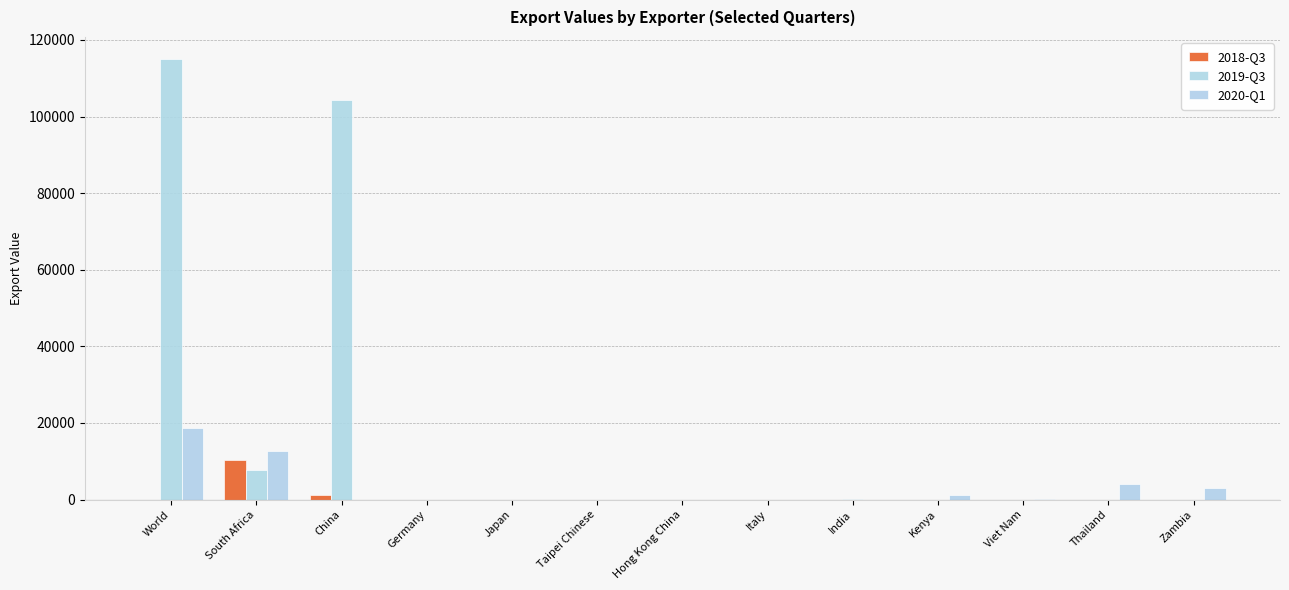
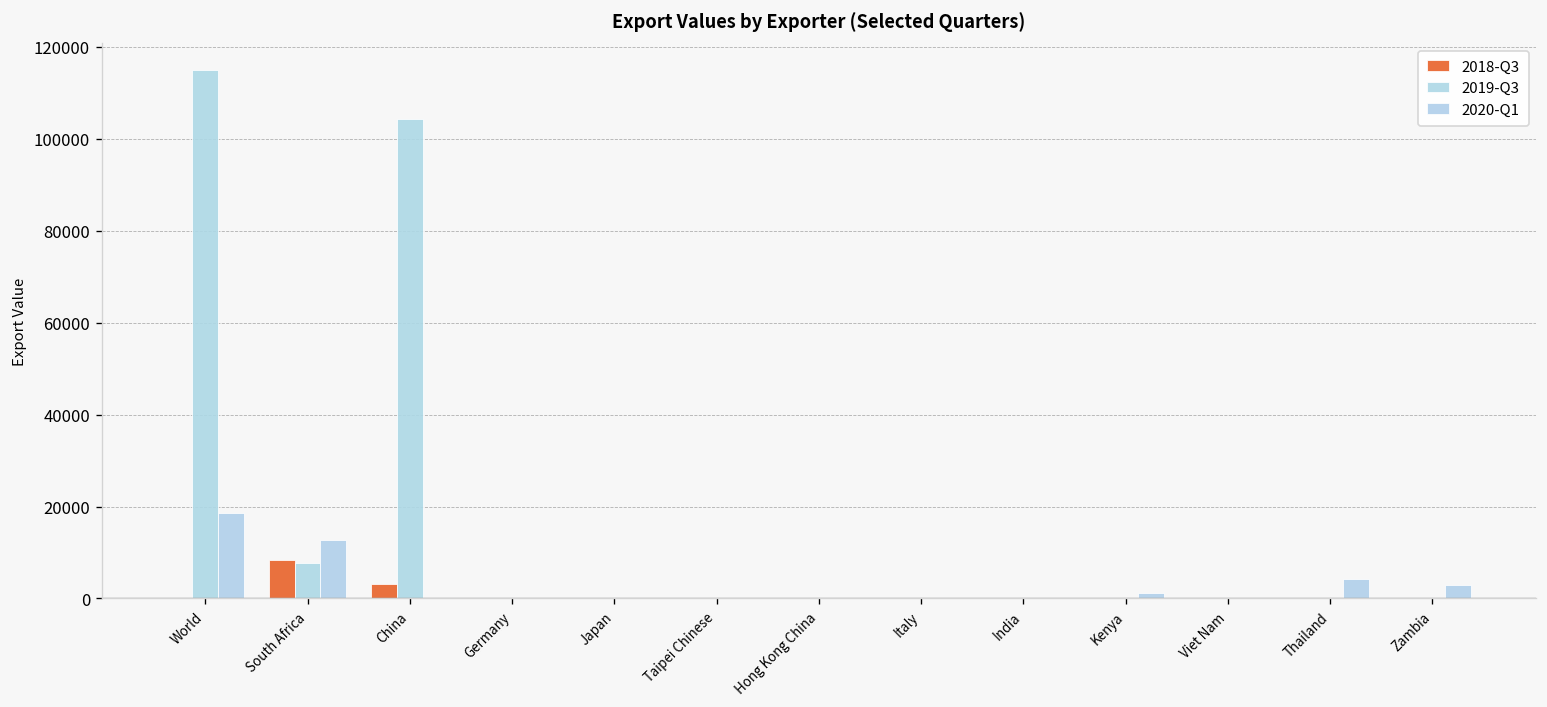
2018-Q3, South Africa: 10000 -> 8000
2018-Q3, China: 1000 -> 3000
